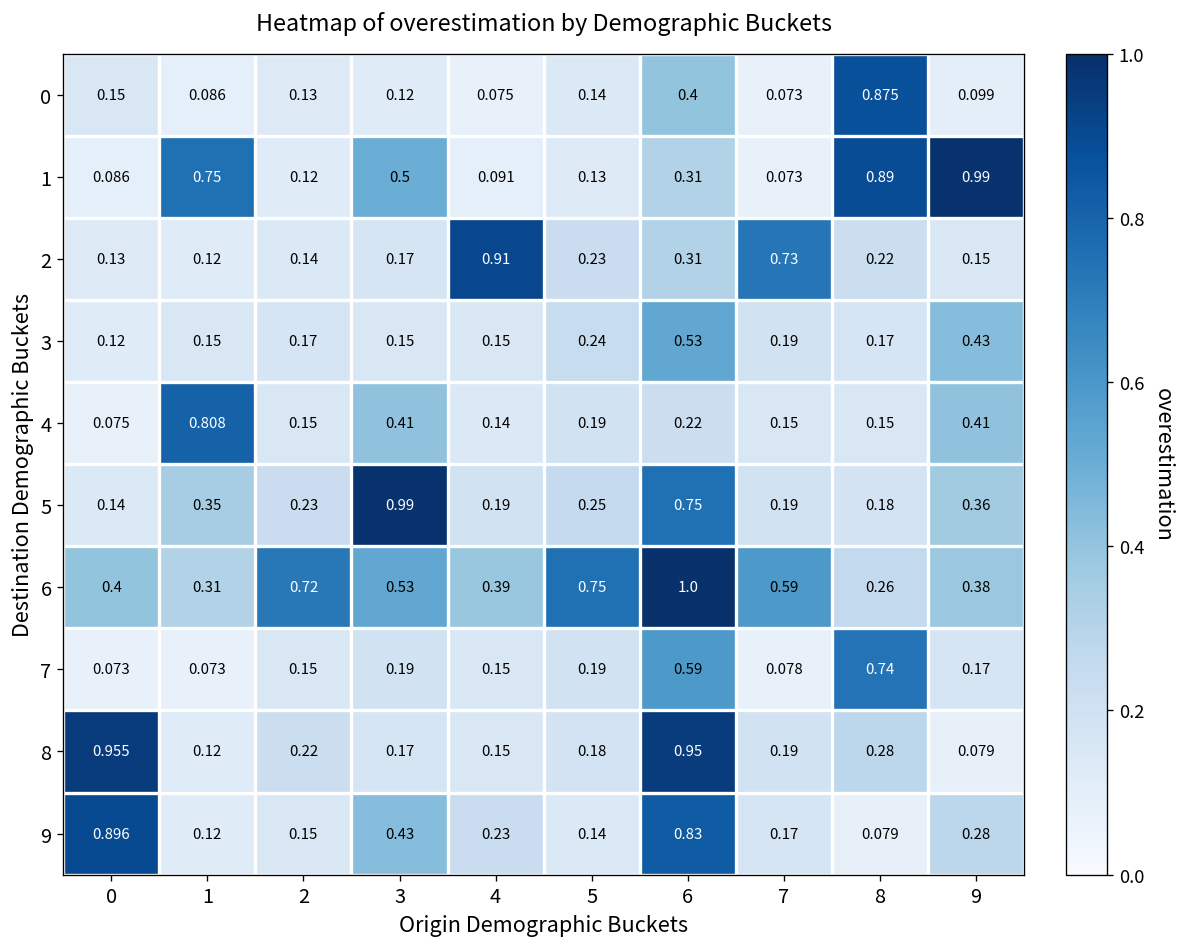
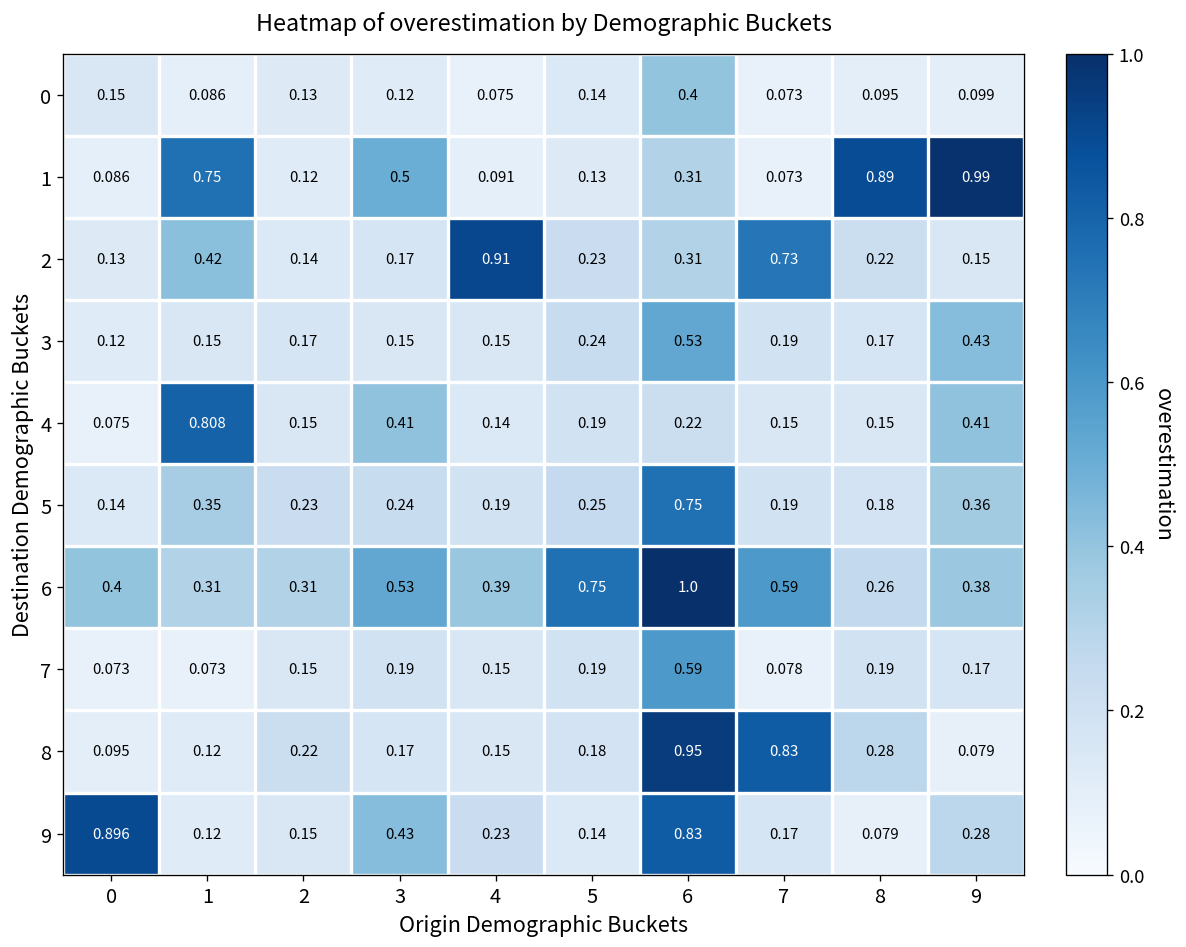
0, 8: 0.875 -> 0.095
2, 1: 0.12 -> 0.42
5, 3: 0.99 -> 0.24
6, 2: 0.72 -> 0.31
7, 8: 0.74 -> 0.19
8, 0: 0.955 -> 0.095
8, 7: 0.19 -> 0.83
